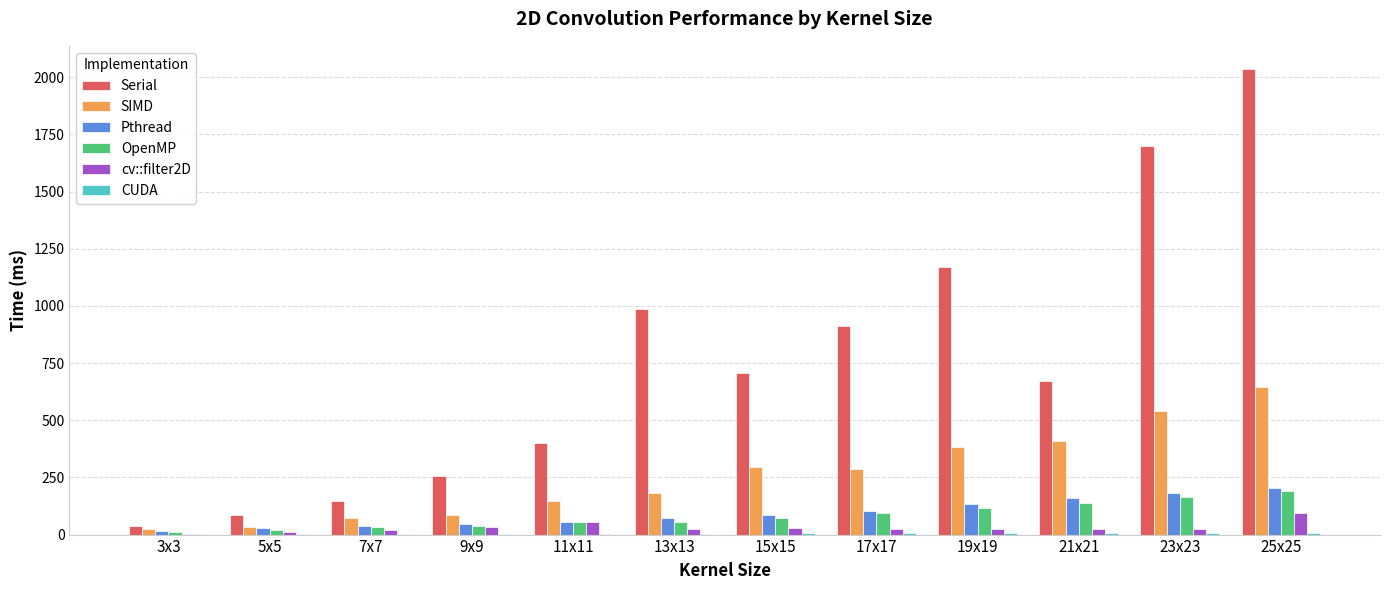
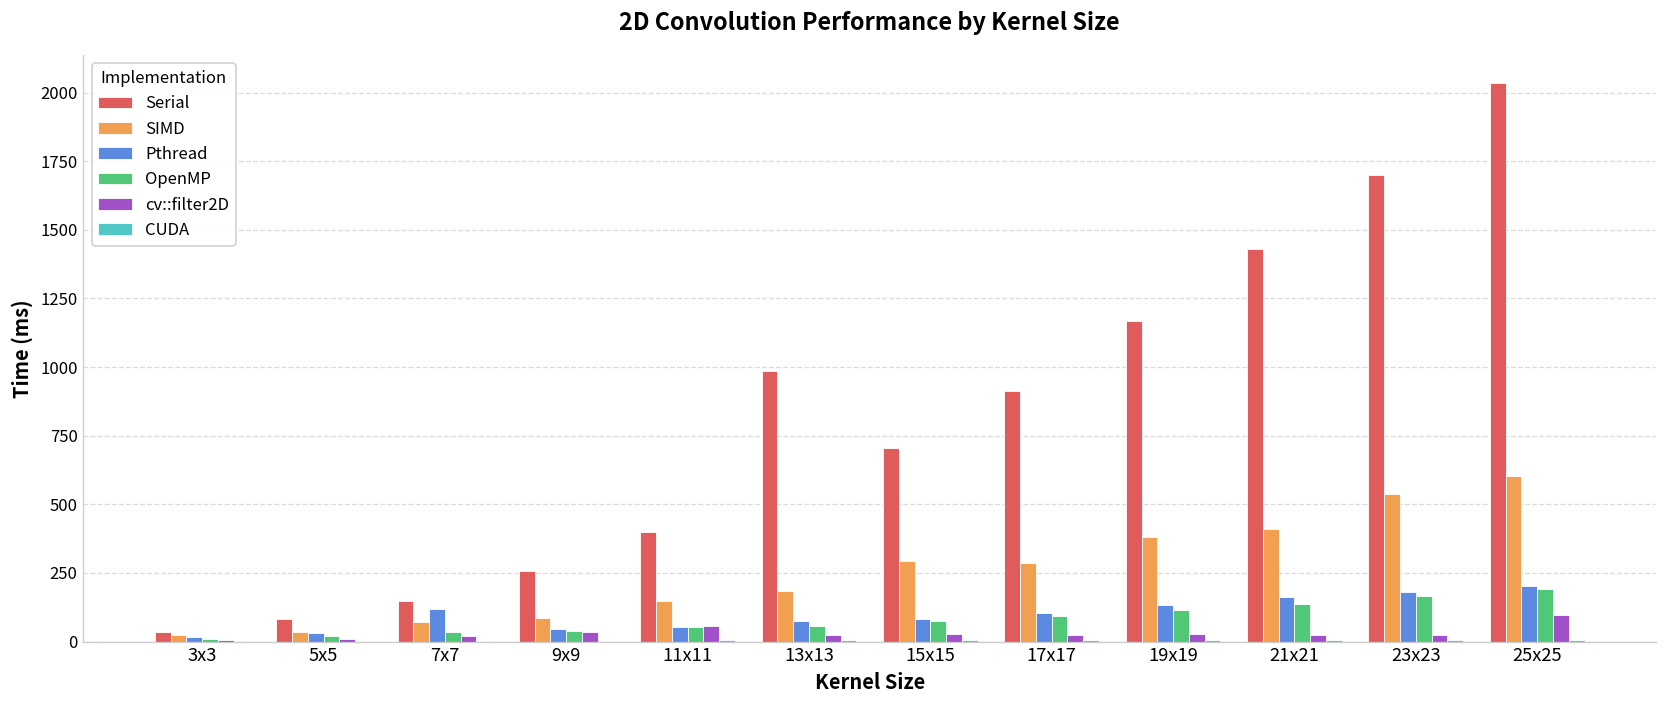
Pthread, 7x7: 40 -> 120
Serial, 21x21: 670 -> 1430
SIMD, 25x25: 650 -> 600
